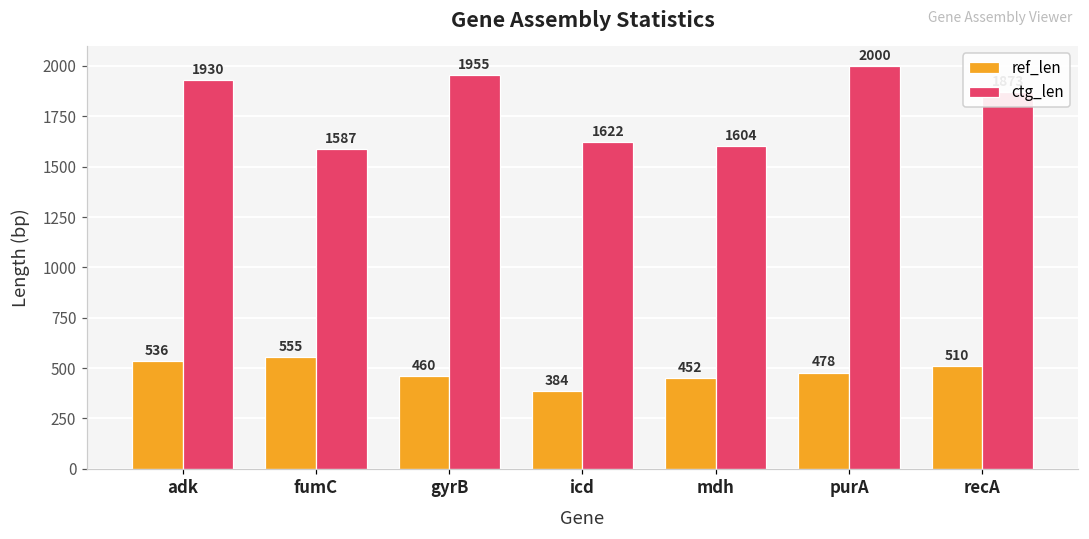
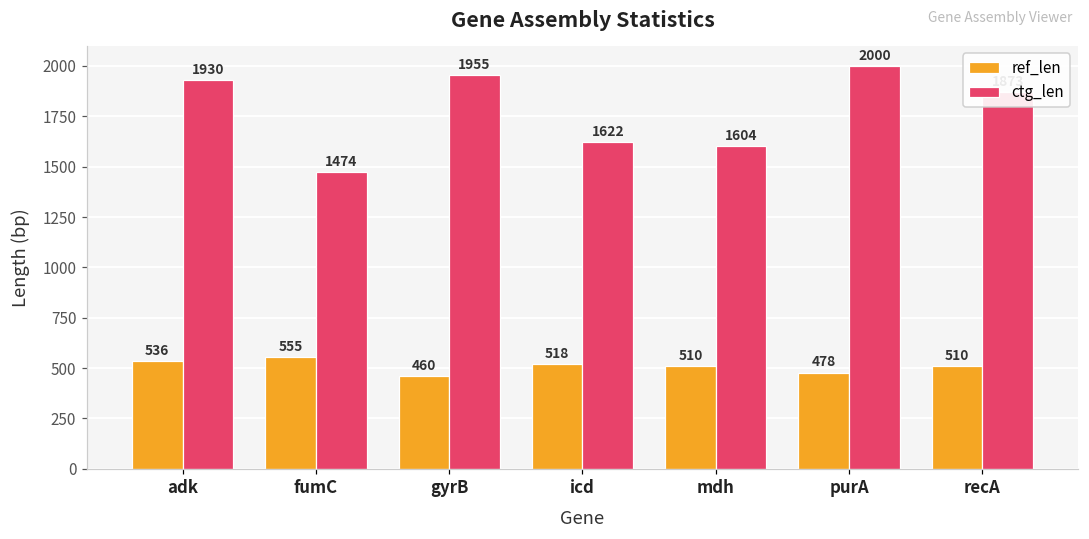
ctg_len, fumC: 1587 -> 1474
ref_len, icd: 384 -> 518
ref_len, mdh: 452 -> 510
